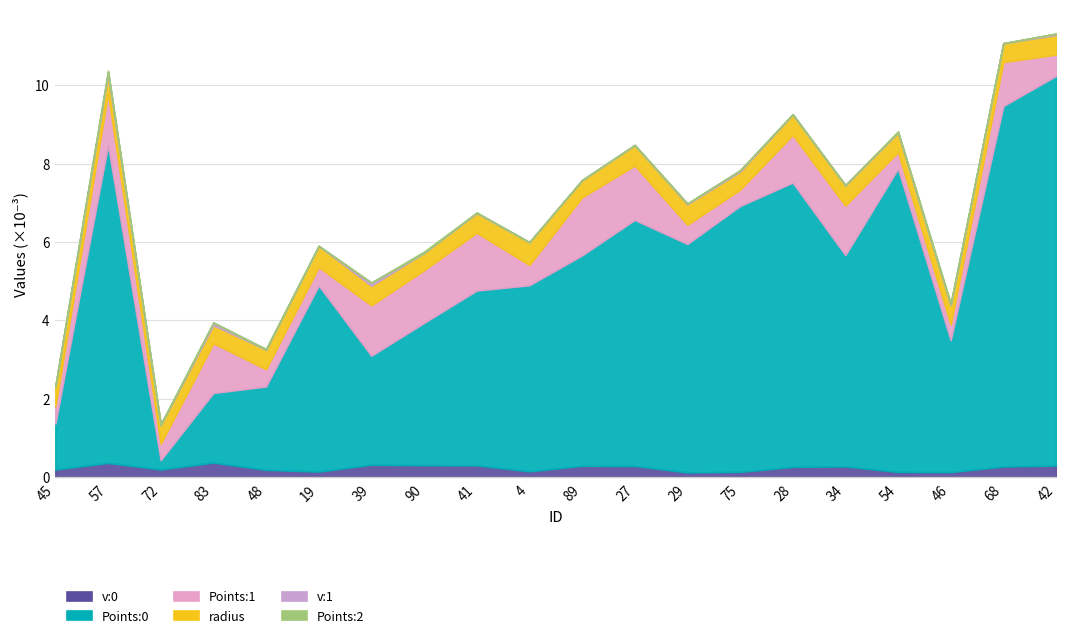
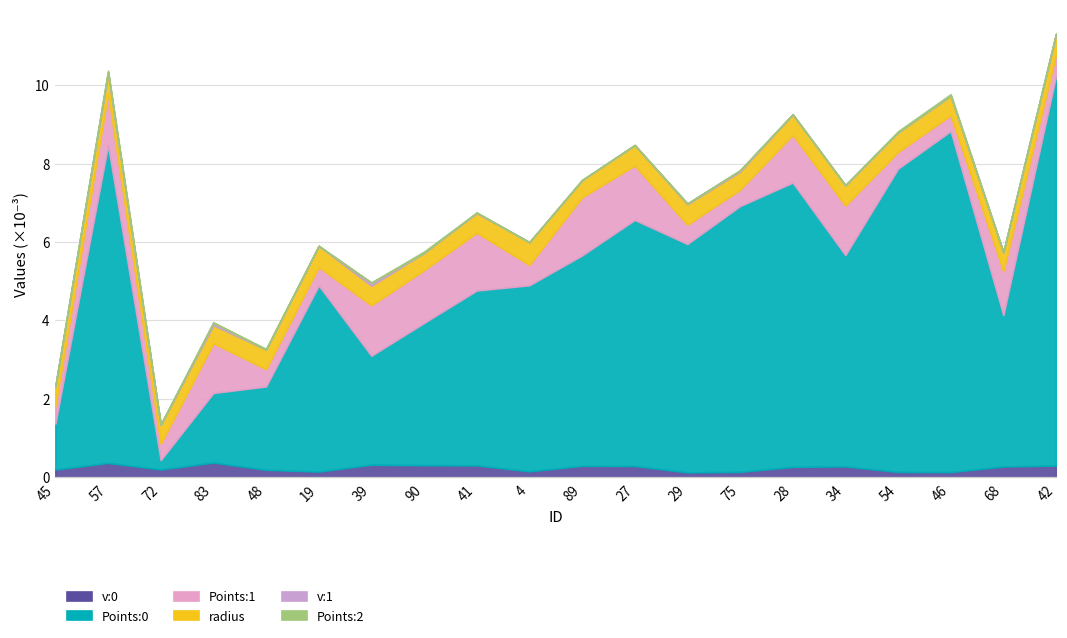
Points:0, 46: 3.4 -> 8.7
Points:0, 68: 9.2 -> 3.9
